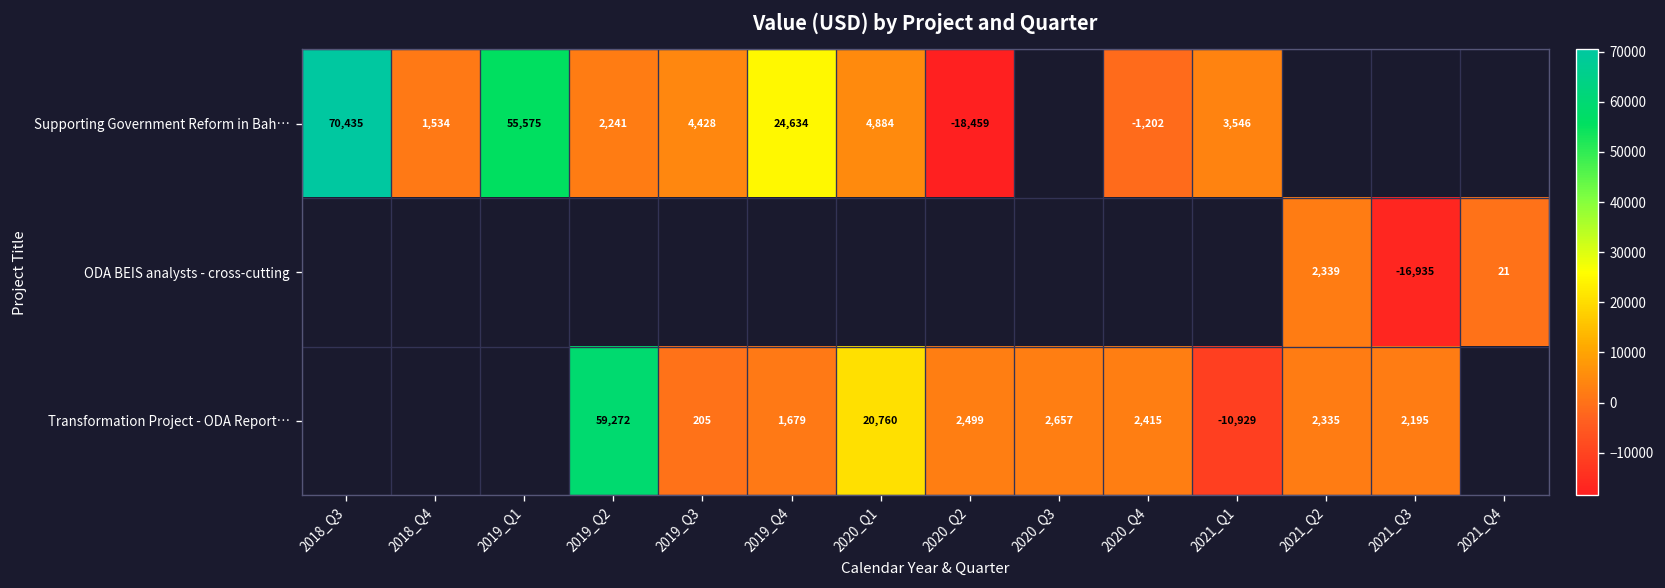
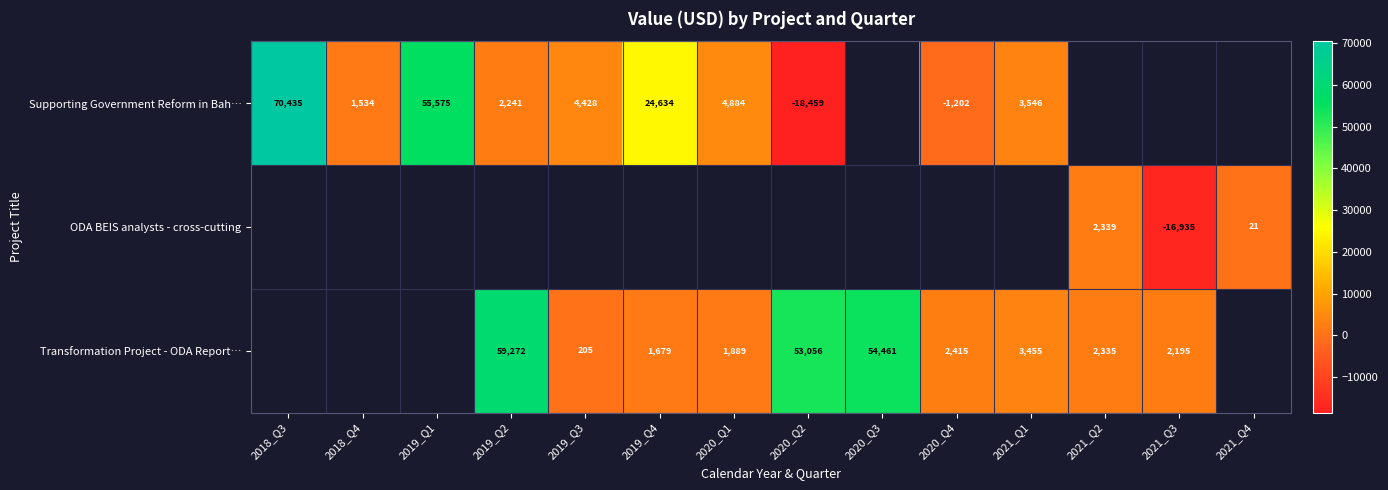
Transformation Project - ODA Report…, 2020_Q1: 20,760 -> 1,889
Transformation Project - ODA Report…, 2020_Q2: 2,499 -> 53,056
Transformation Project - ODA Report…, 2020_Q3: 2,657 -> 54,461
Transformation Project - ODA Report…, 2021_Q1: -10,929 -> 3,455
